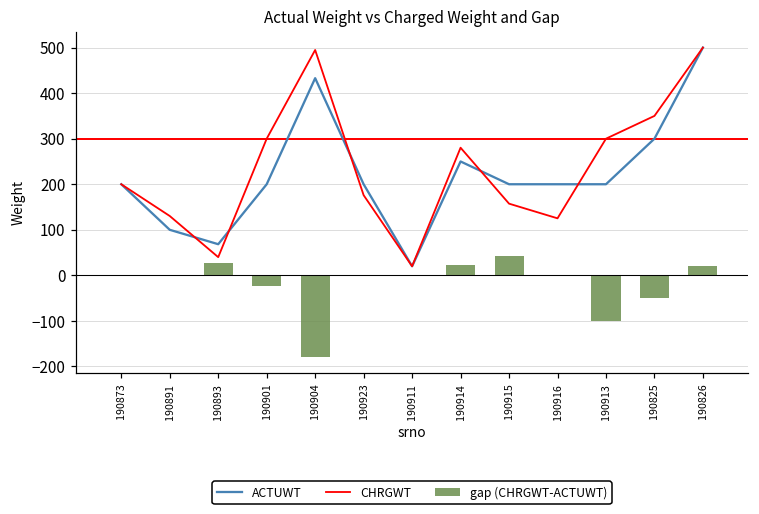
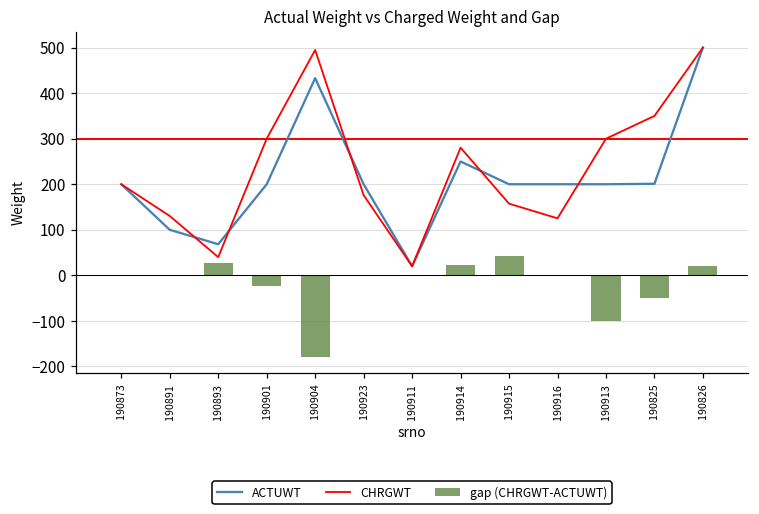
ACTUWT, 190825: 300 -> 200
